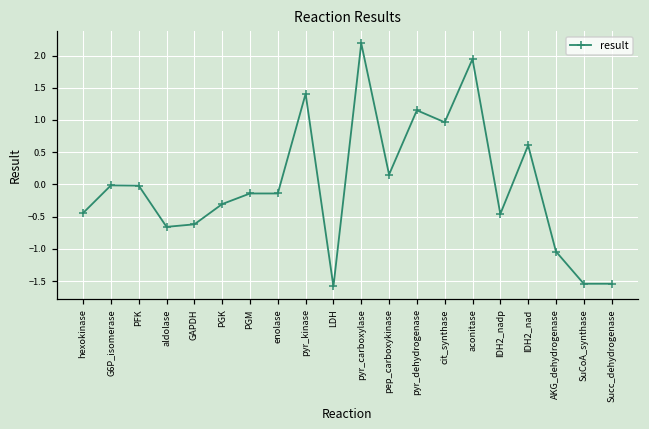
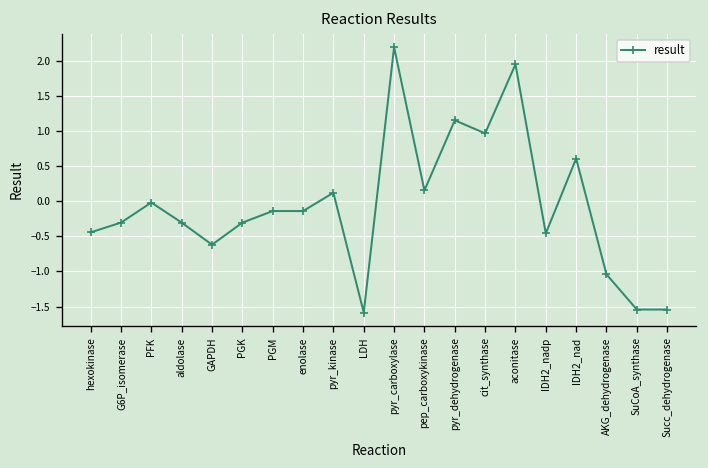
G6P_isomerase: 0.0 -> -0.3
aldolase: -0.7 -> -0.3
pyr_kinase: 1.4 -> 0.1
